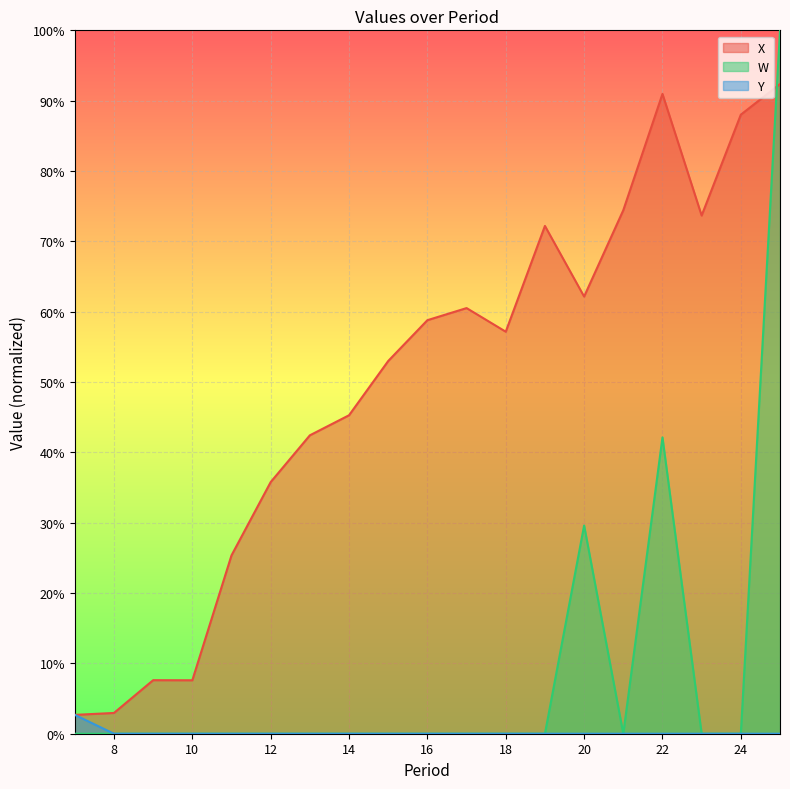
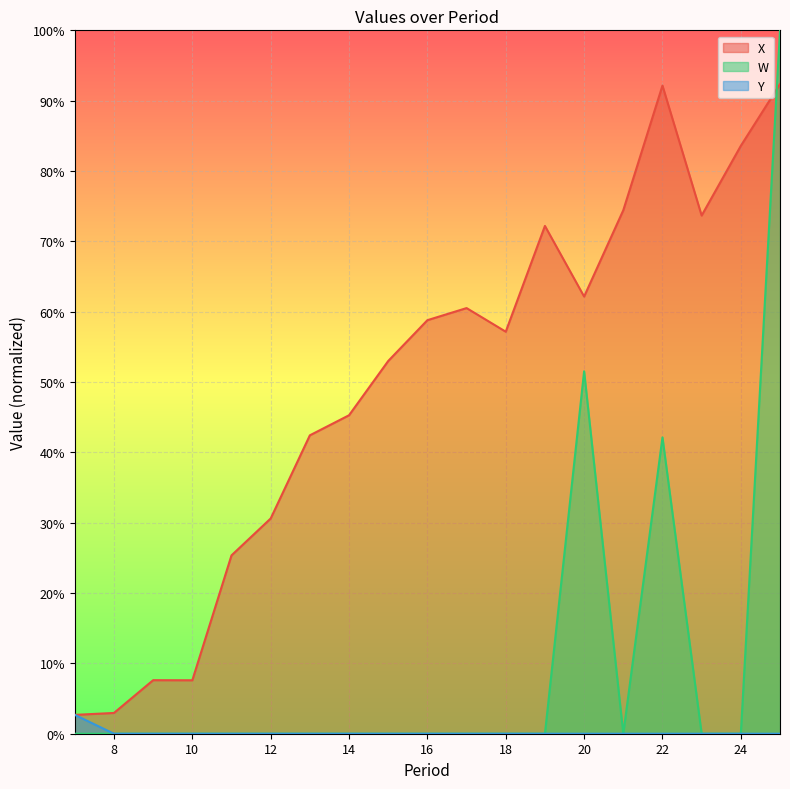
X, 12: 36% -> 31%
W, 20: 30% -> 52%
X, 22: 91% -> 92%
X, 24: 88% -> 84%
